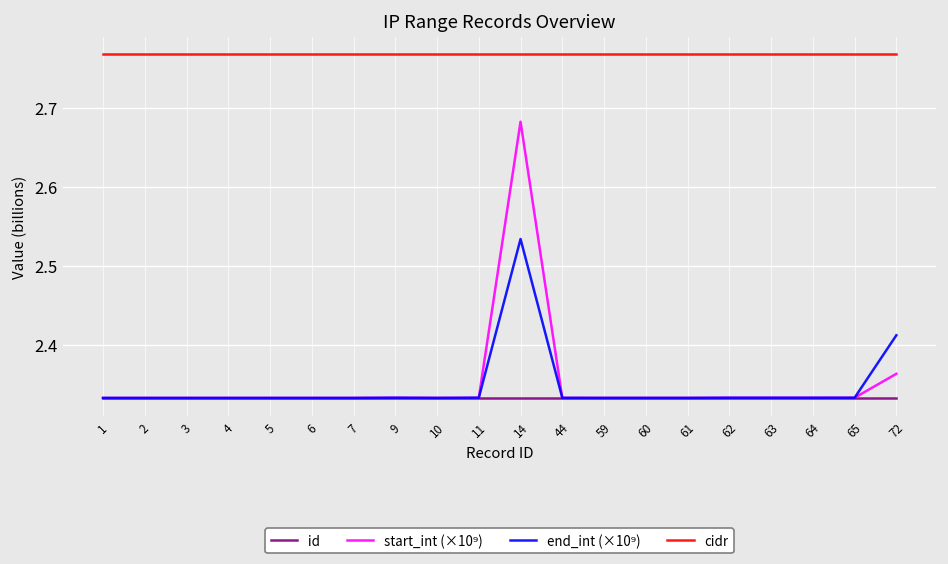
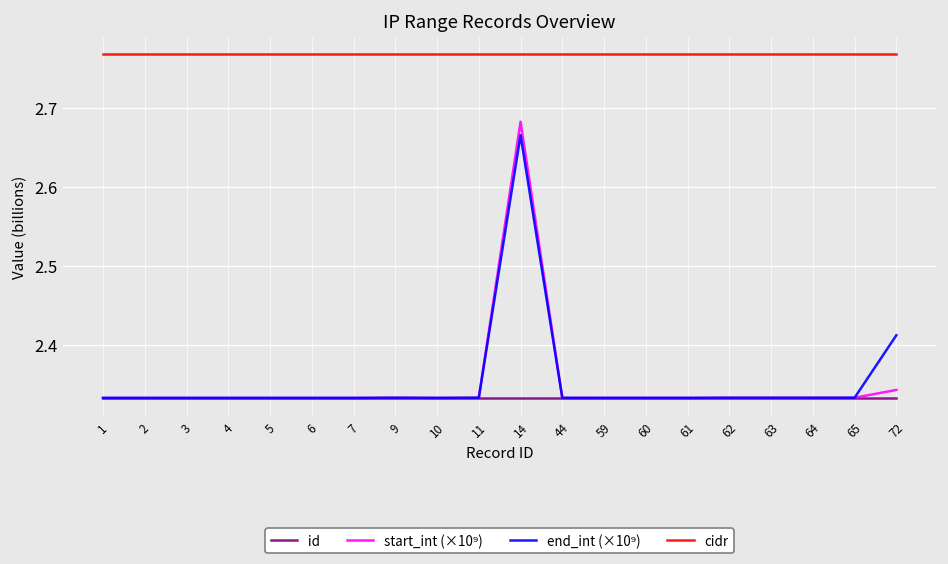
end_int (×10⁹), 14: 2.53 -> 2.67
start_int (×10⁹), 72: 2.36 -> 2.34
